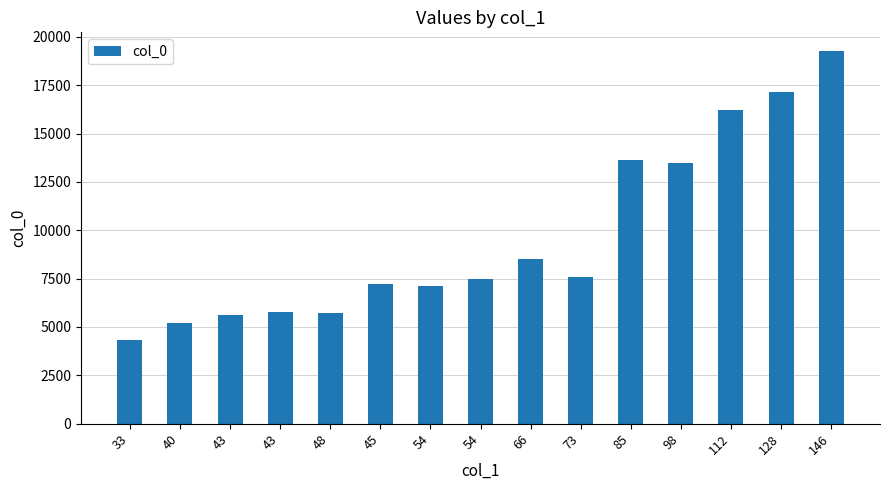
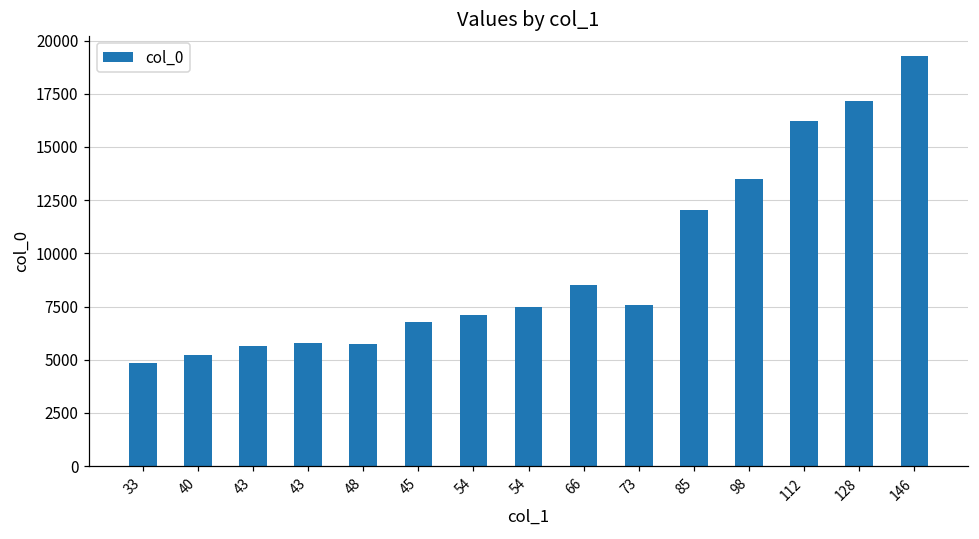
33: 4300 -> 4900
45: 7200 -> 6800
85: 13600 -> 12100
